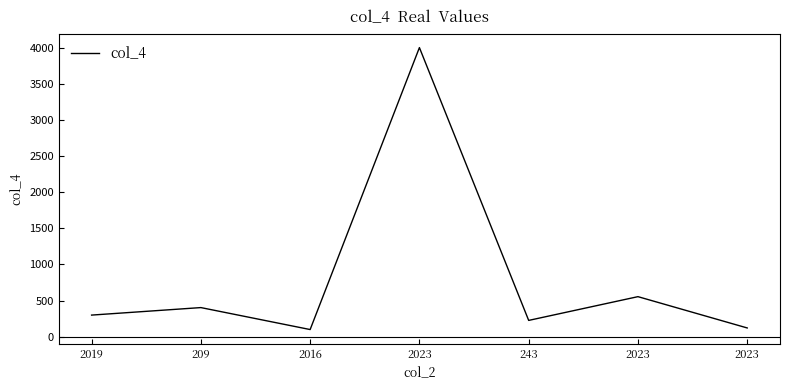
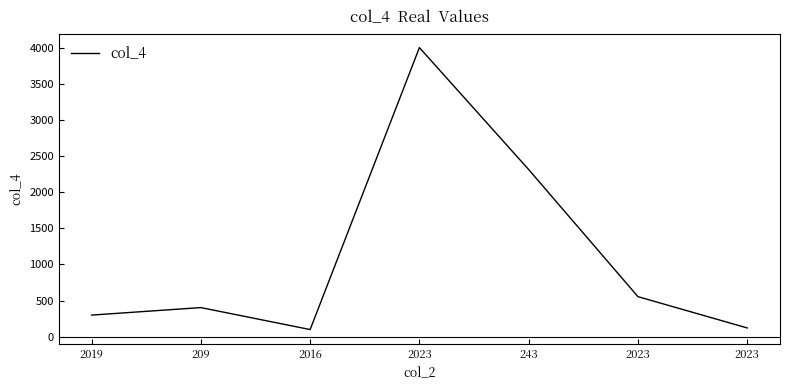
243: 200 -> 2300
